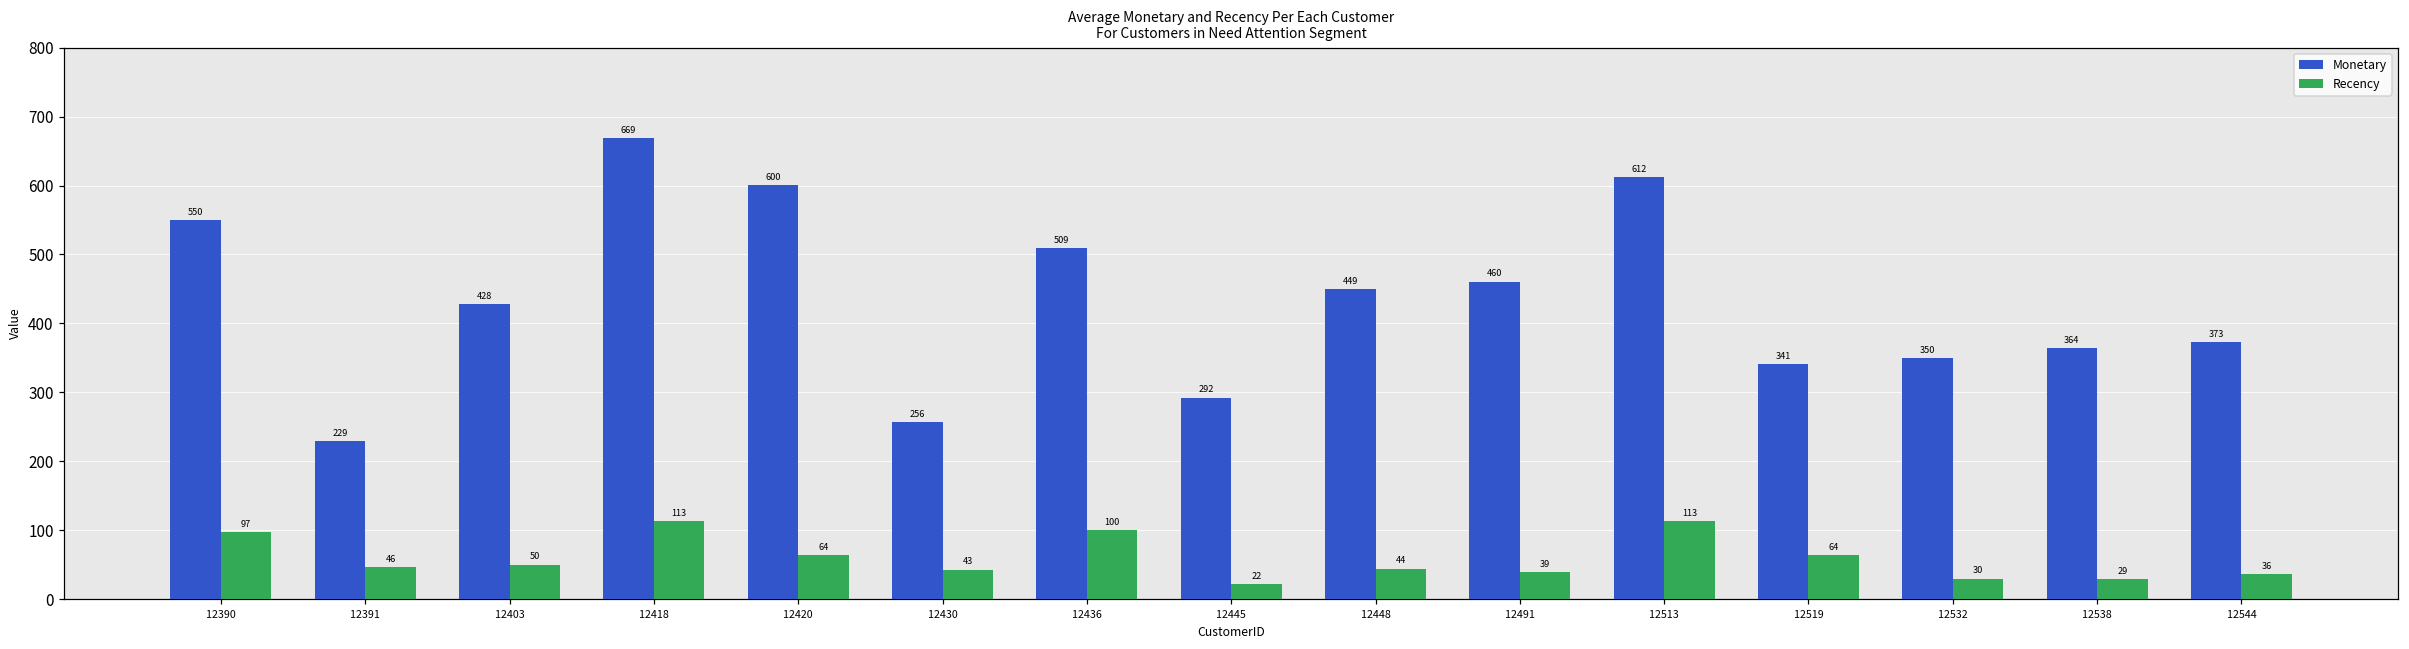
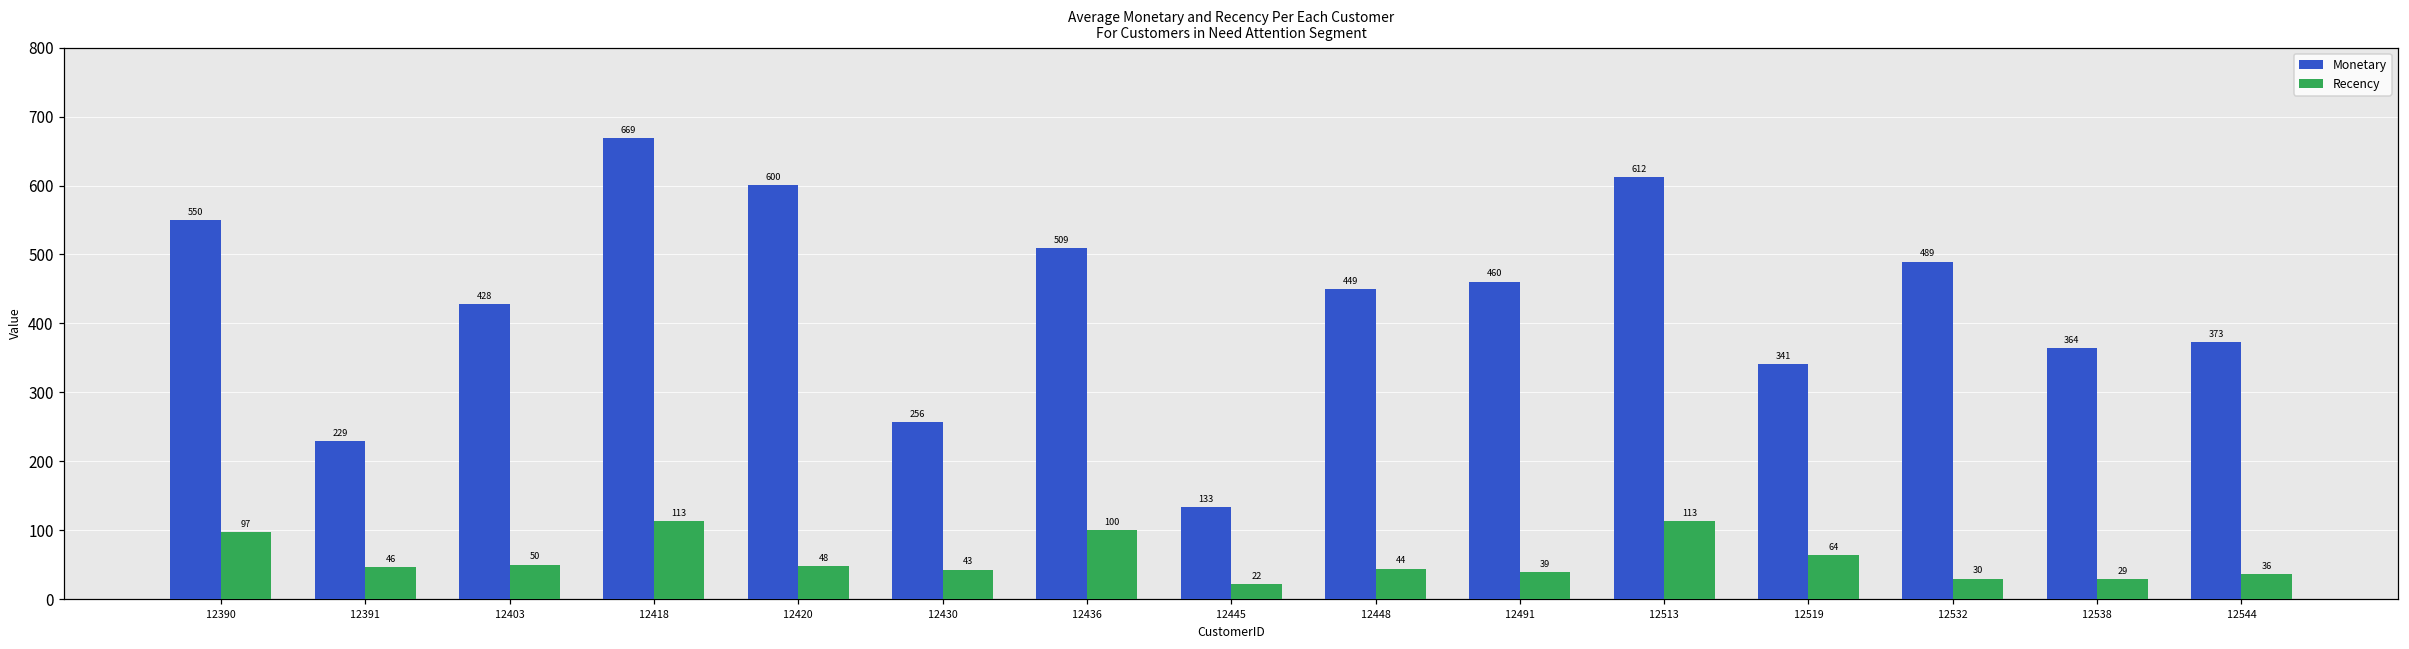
Recency, 12420: 64 -> 48
Monetary, 12445: 292 -> 133
Monetary, 12532: 350 -> 489
